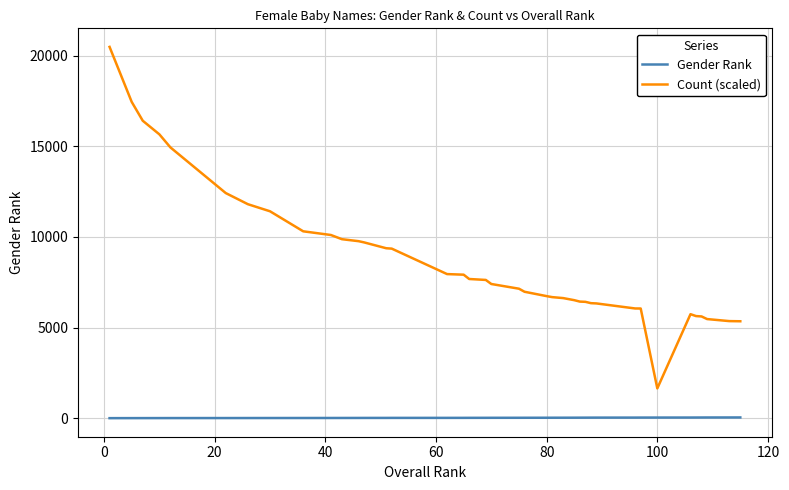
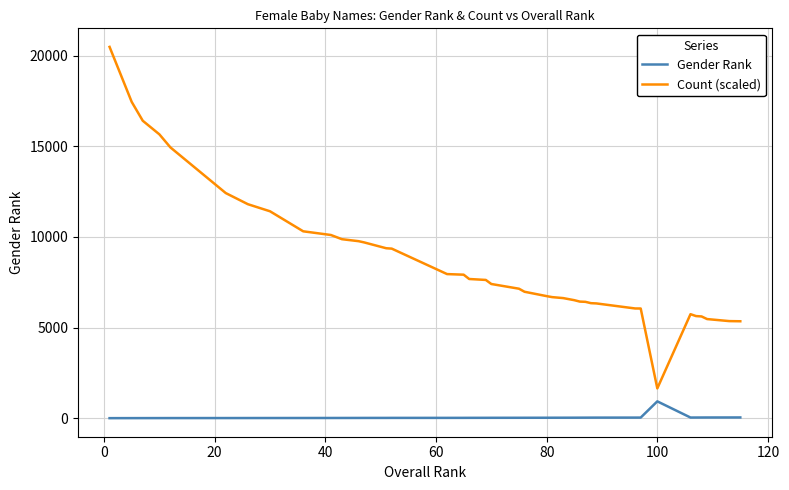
Gender Rank, 100: 0 -> 900
